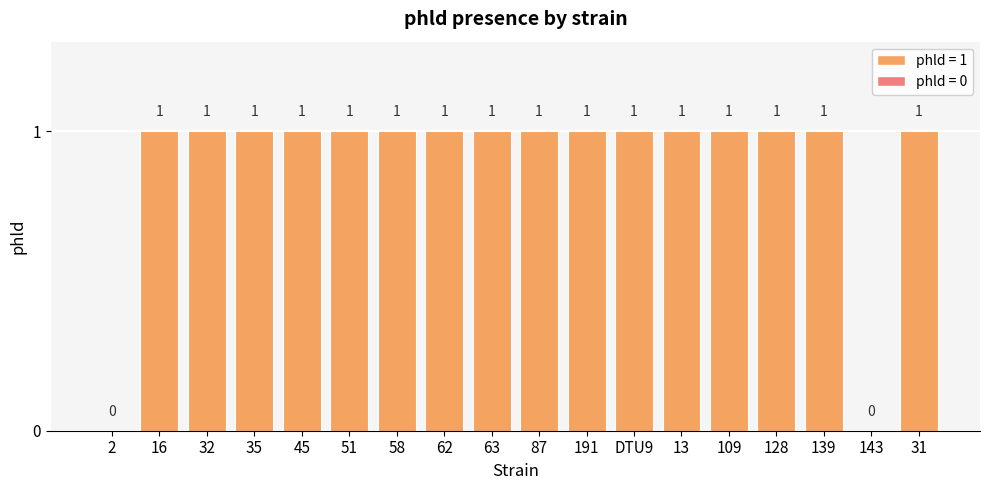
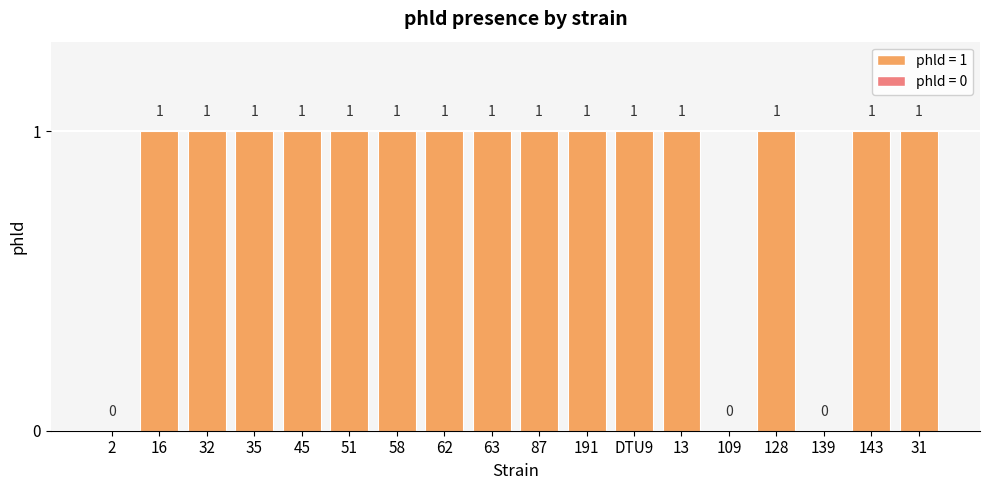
109: 1 -> 0
139: 1 -> 0
143: 0 -> 1
